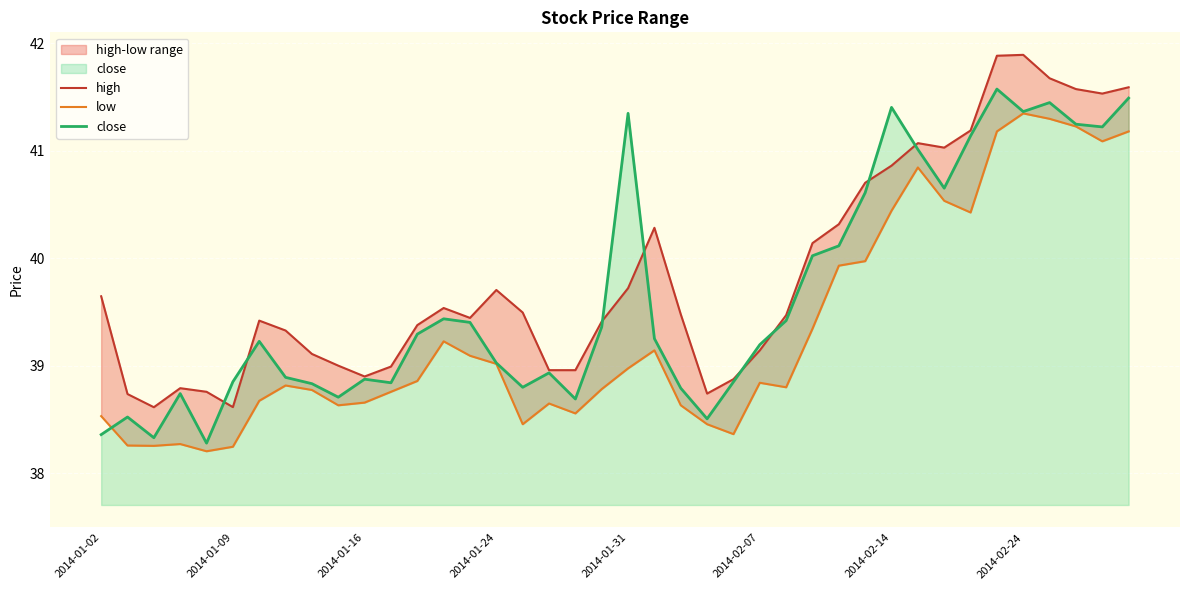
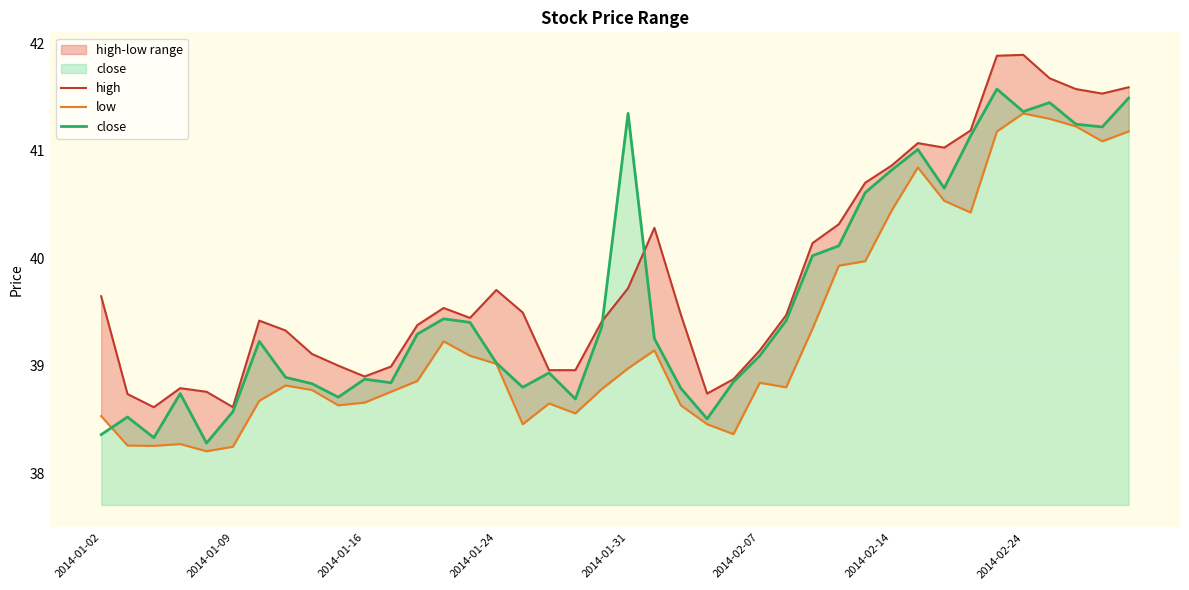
close, 2014-01-09: 38.85 -> 38.57
close, 2014-02-07: 39.20 -> 39.09
close, 2014-02-14: 41.40 -> 40.82
